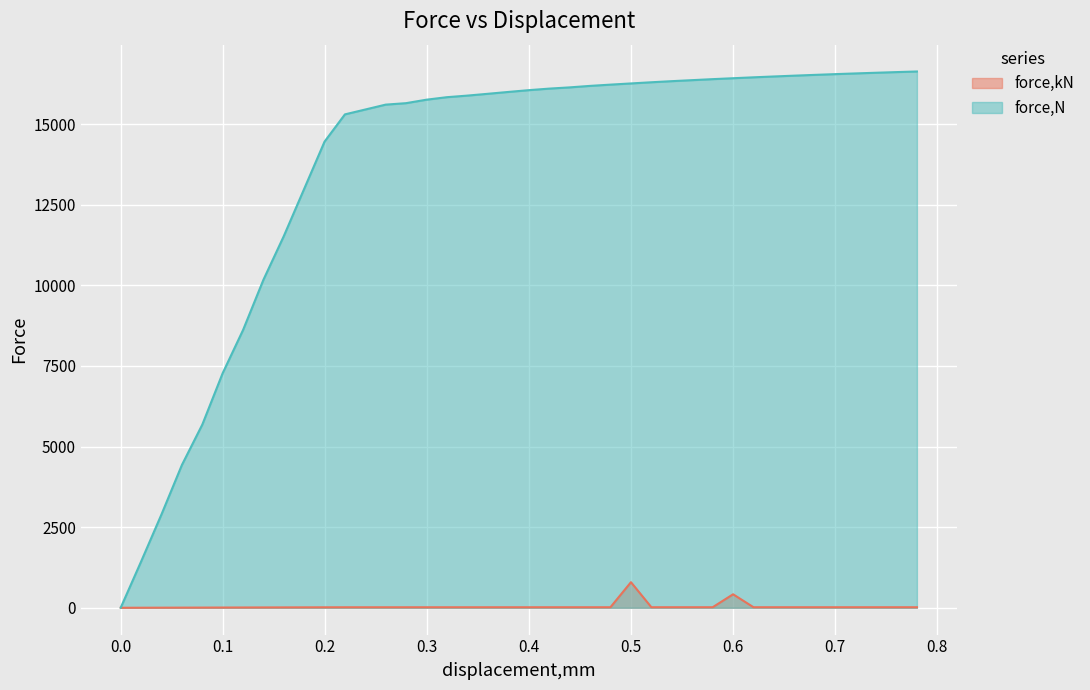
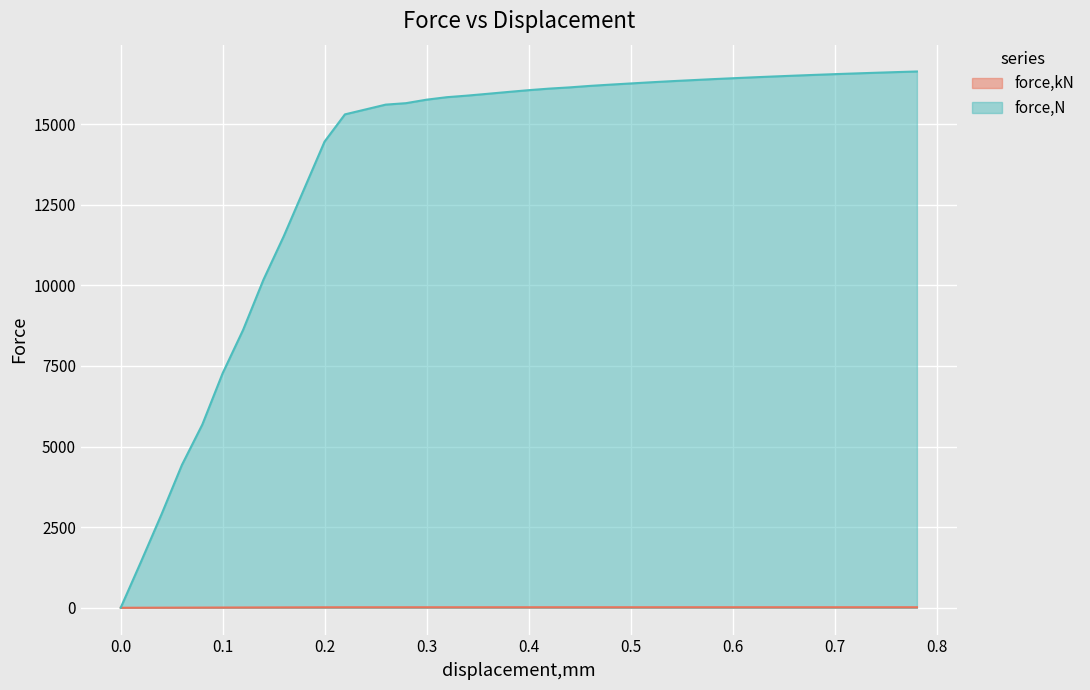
force,kN, 0.5: 800 -> 0
force,kN, 0.6: 400 -> 0
